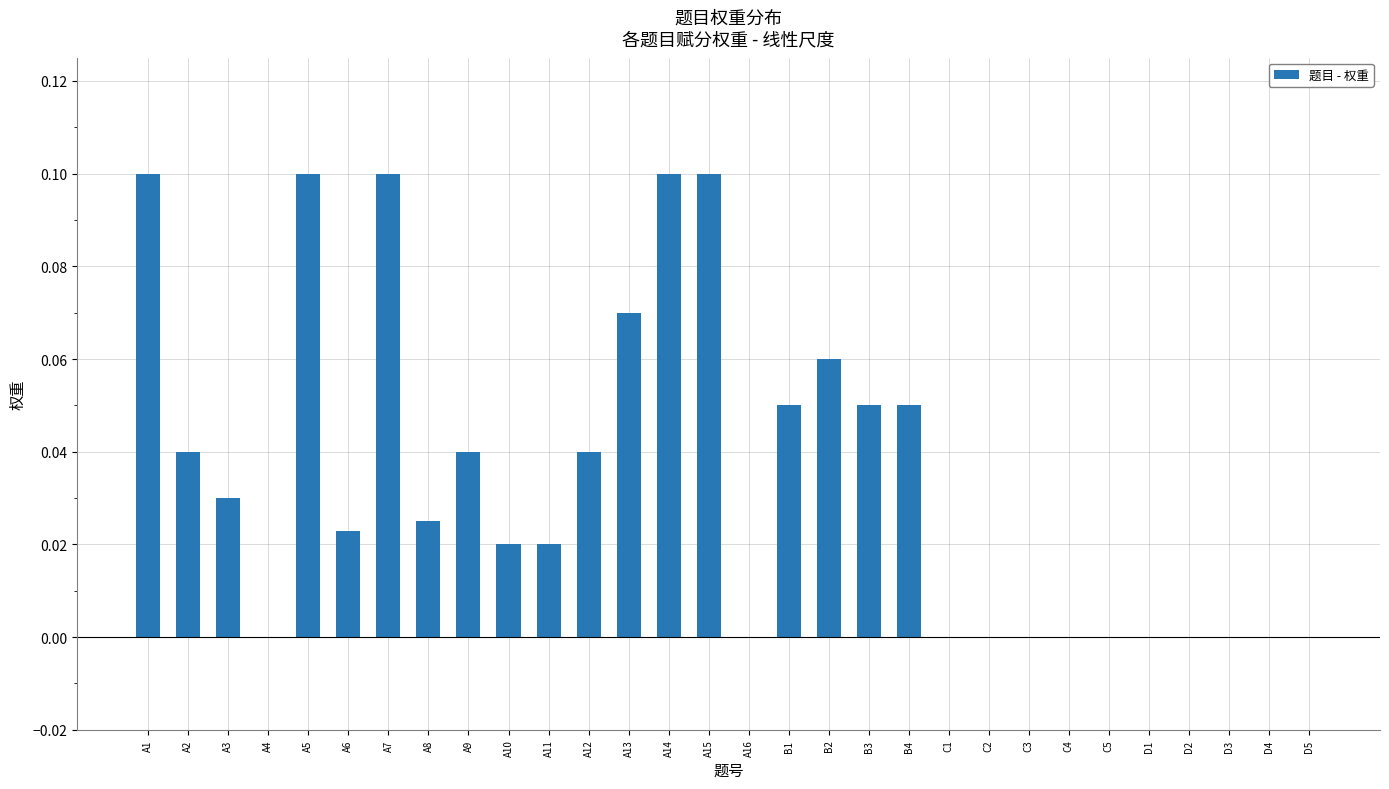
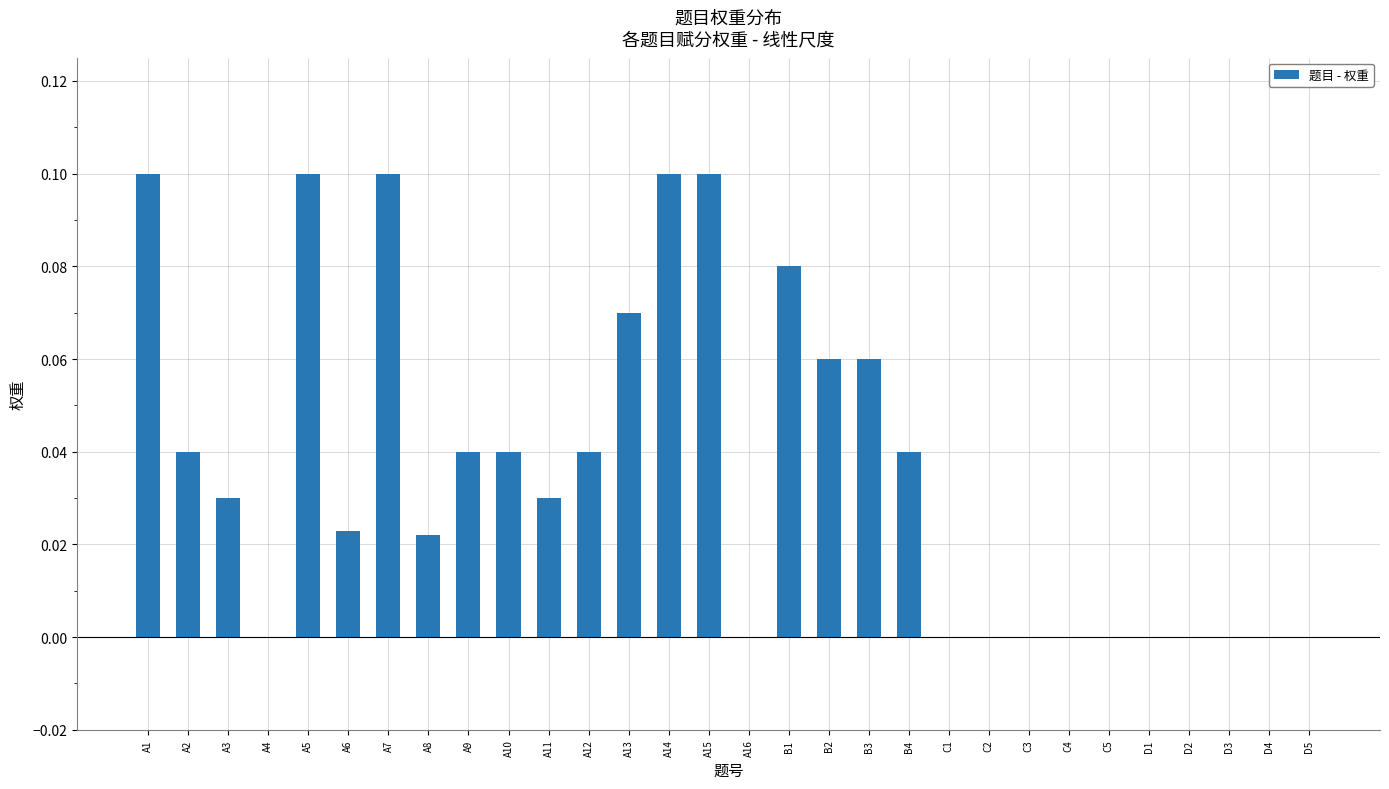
A8: 0.025 -> 0.022
A10: 0.02 -> 0.04
A11: 0.02 -> 0.03
B1: 0.05 -> 0.08
B3: 0.05 -> 0.06
B4: 0.05 -> 0.04
